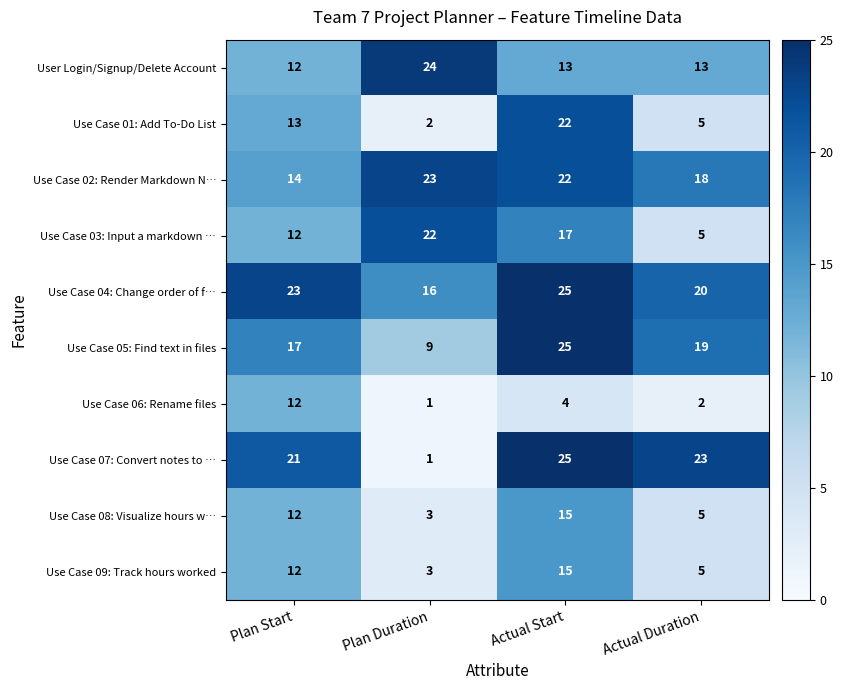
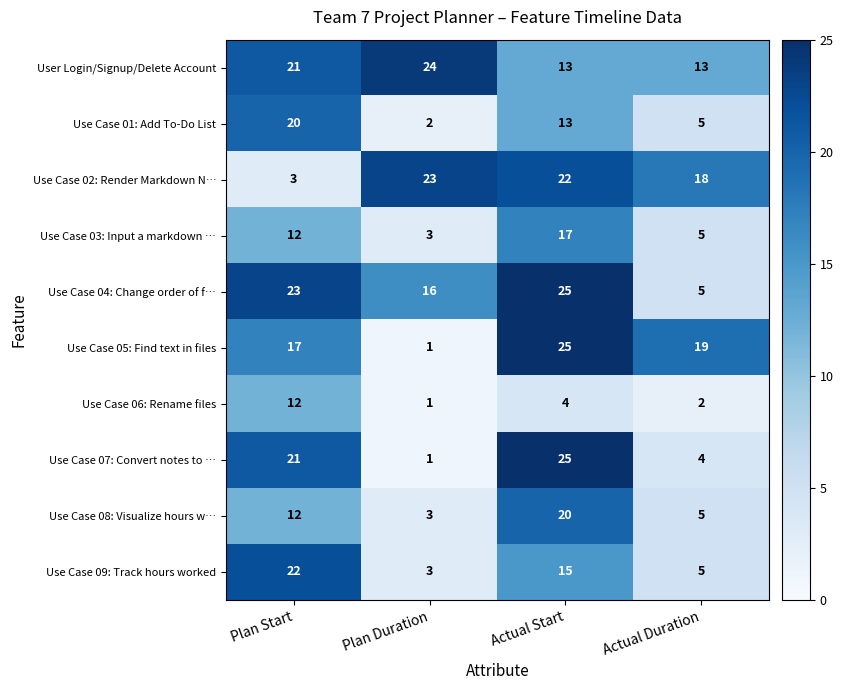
User Login/Signup/Delete Account, Plan Start: 12 -> 21
Use Case 01: Add To-Do List, Plan Start: 13 -> 20
Use Case 01: Add To-Do List, Actual Start: 22 -> 13
Use Case 02: Render Markdown N…, Plan Start: 14 -> 3
Use Case 03: Input a markdown …, Plan Duration: 22 -> 3
Use Case 04: Change order of f…, Actual Duration: 20 -> 5
Use Case 05: Find text in files, Plan Duration: 9 -> 1
Use Case 07: Convert notes to …, Actual Duration: 23 -> 4
Use Case 08: Visualize hours w…, Actual Start: 15 -> 20
Use Case 09: Track hours worked, Plan Start: 12 -> 22
